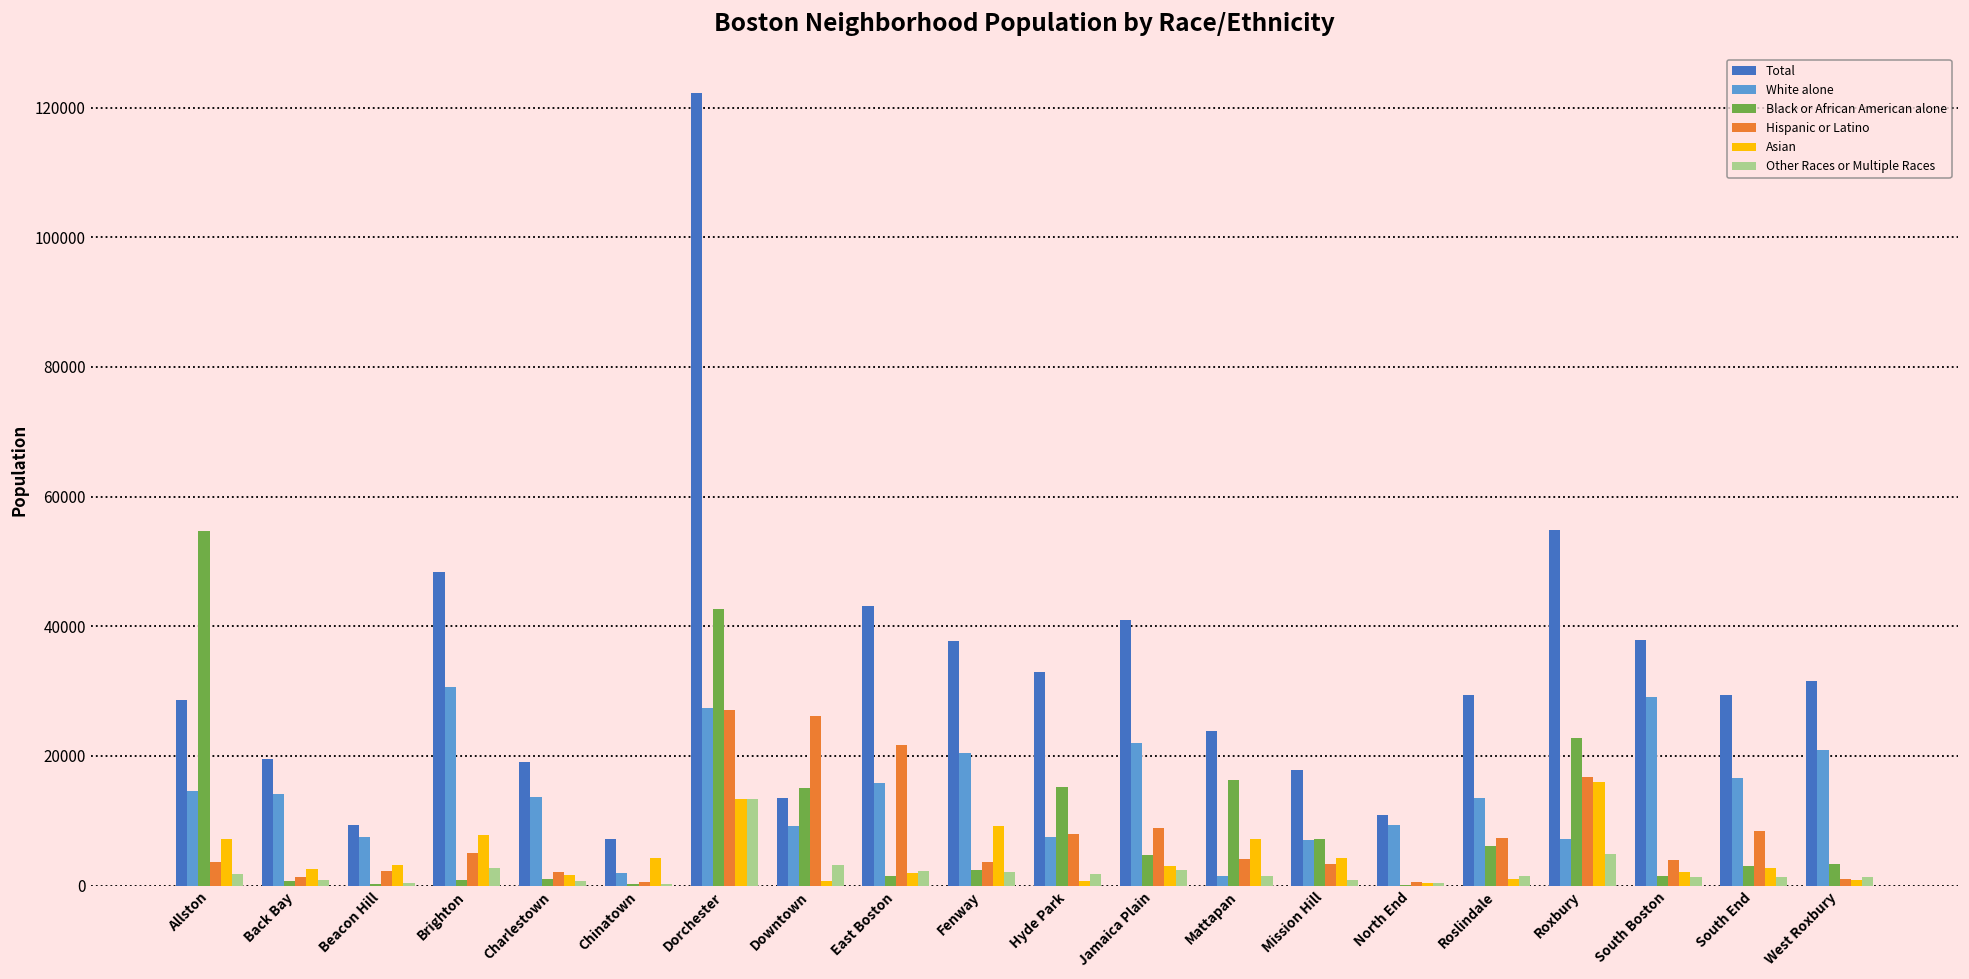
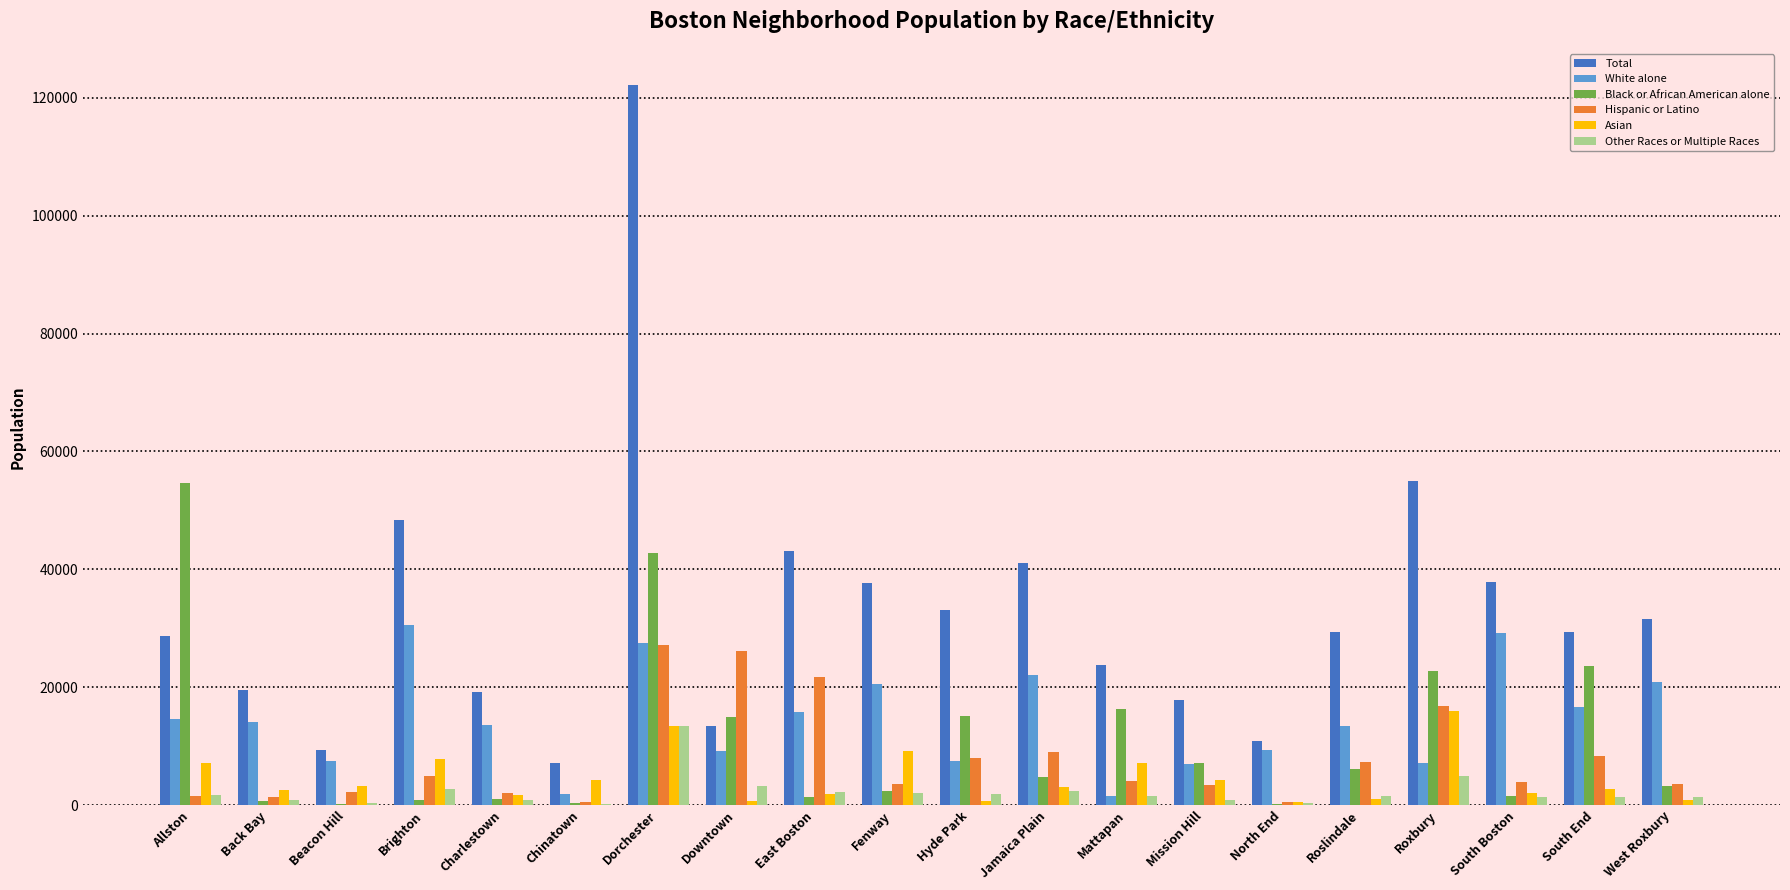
Hispanic or Latino, Allston: 4000 -> 2000
Black or African American alone, South End: 3000 -> 24000
Hispanic or Latino, West Roxbury: 1000 -> 4000
